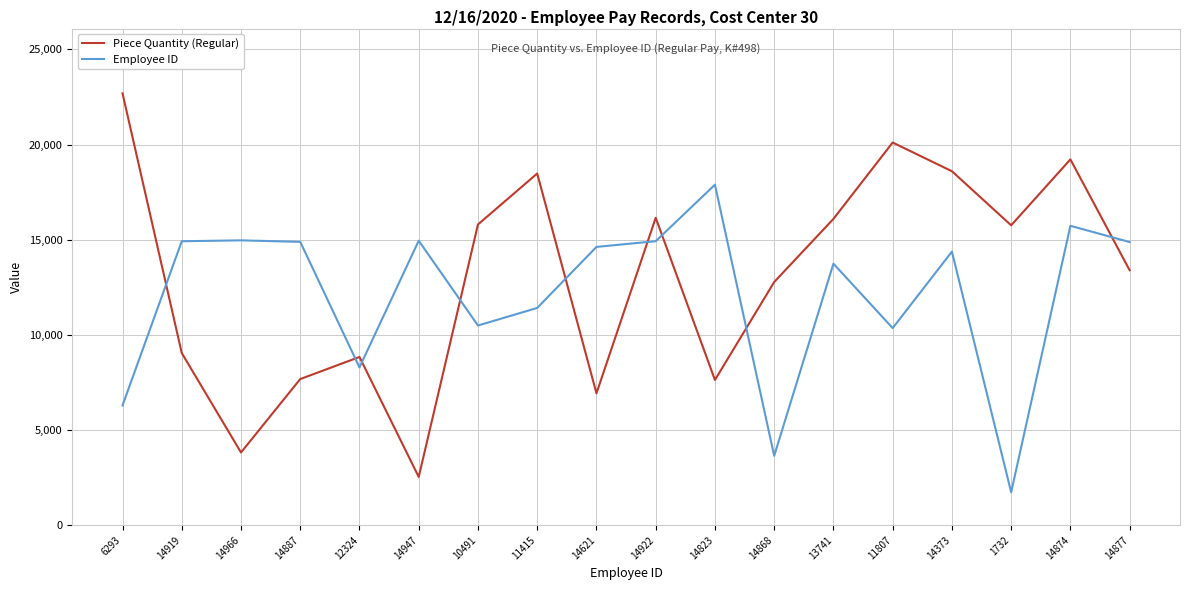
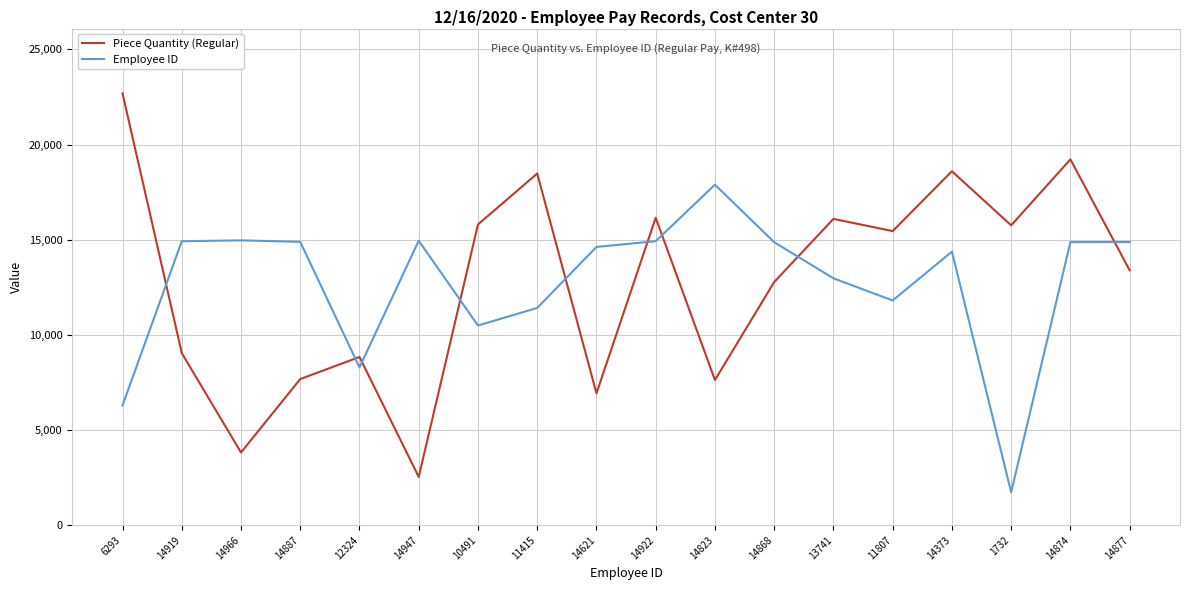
Employee ID, 14868: 3,600 -> 14,900
Employee ID, 13741: 13,700 -> 13,000
Piece Quantity (Regular), 11807: 20,100 -> 15,500
Employee ID, 11807: 10,400 -> 11,800
Employee ID, 14874: 15,700 -> 14,900
